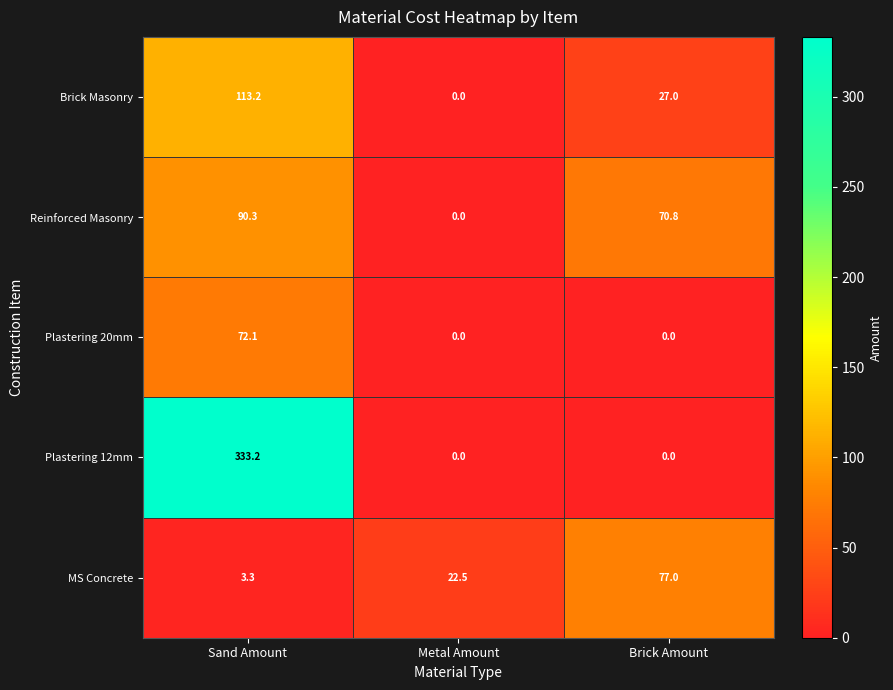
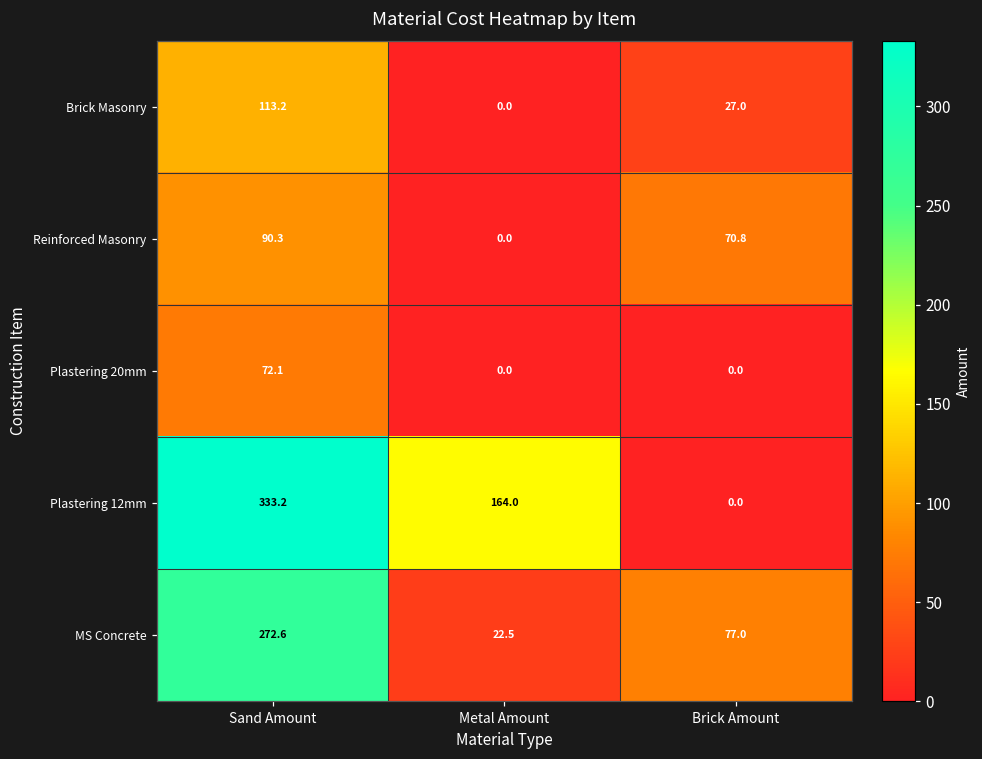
Plastering 12mm, Metal Amount: 0.0 -> 164.0
MS Concrete, Sand Amount: 3.3 -> 272.6
